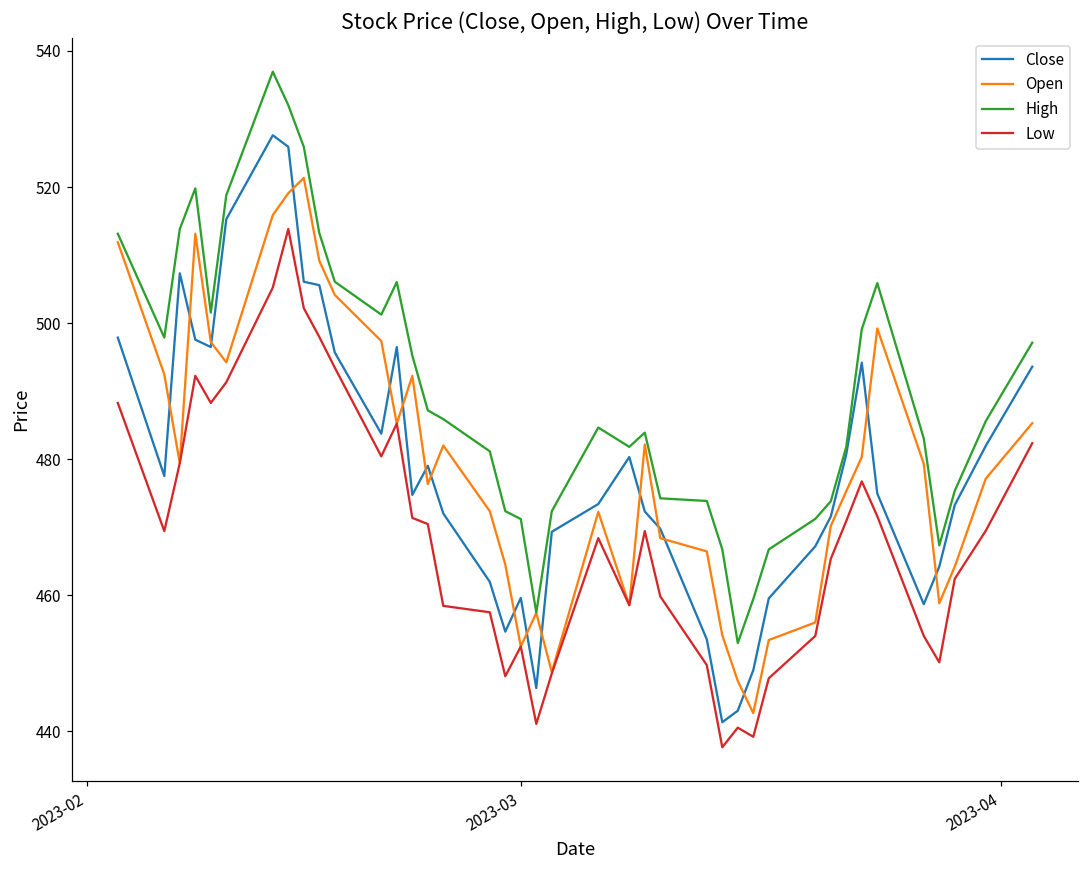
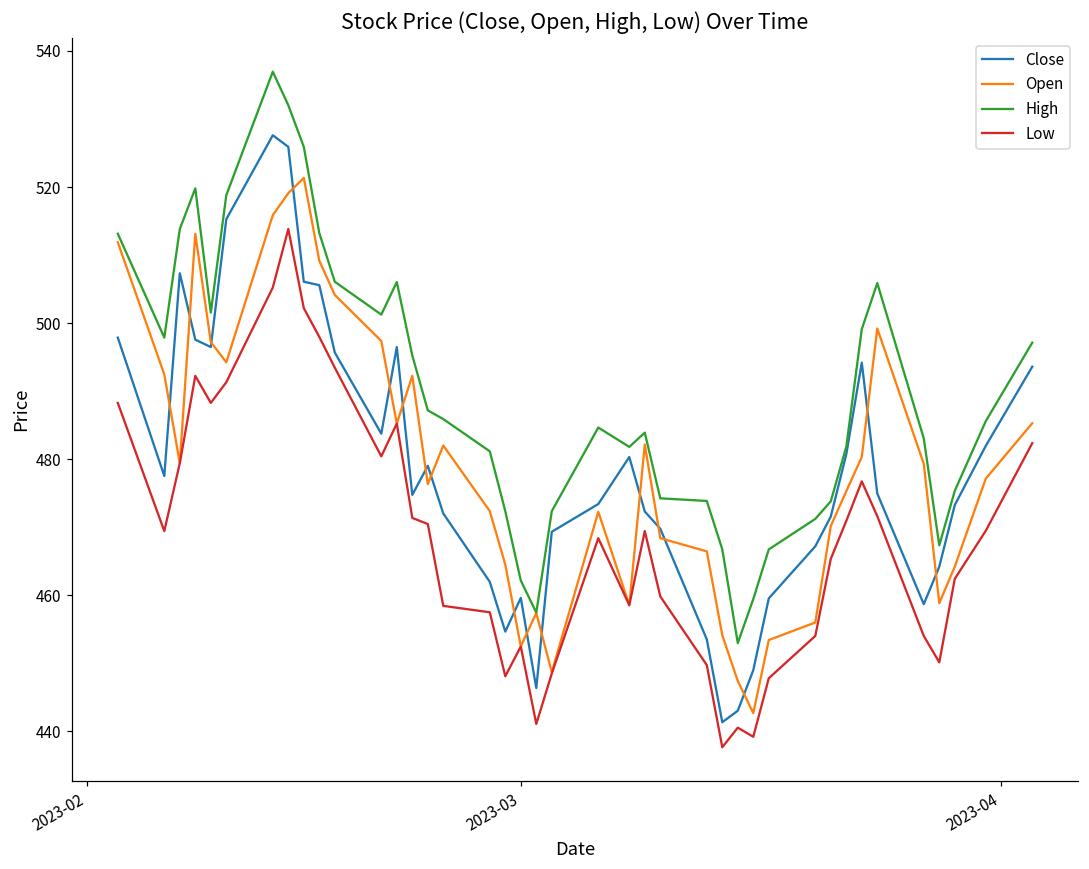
High, 2023-03: 471 -> 462
